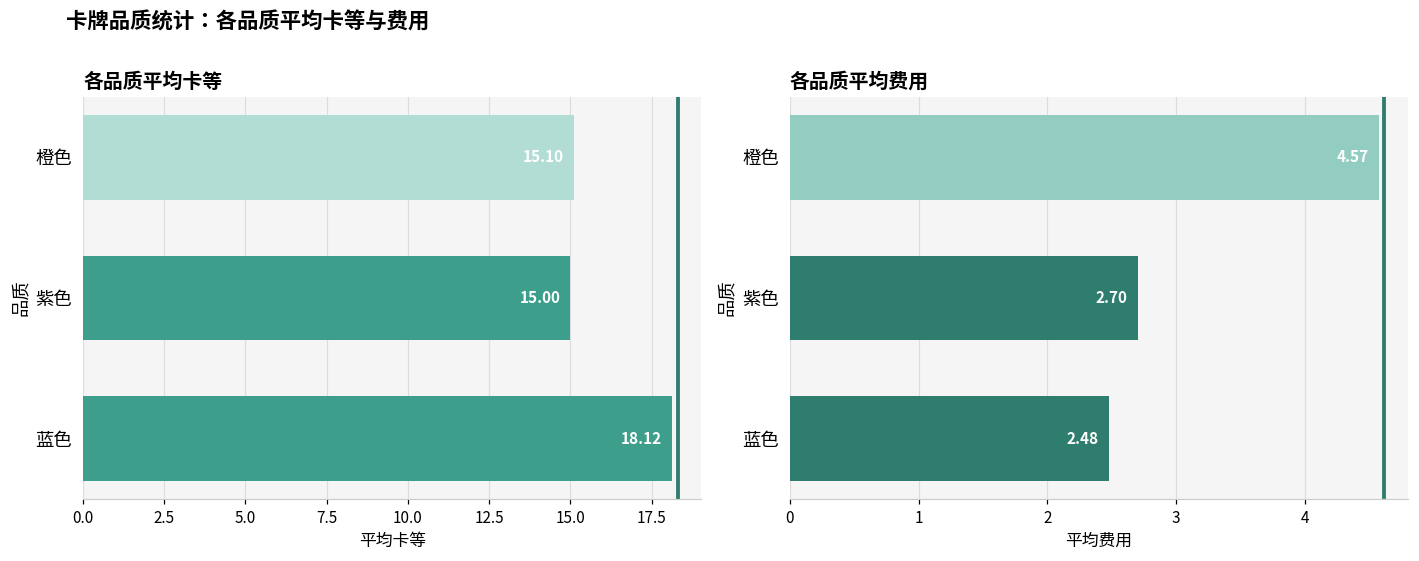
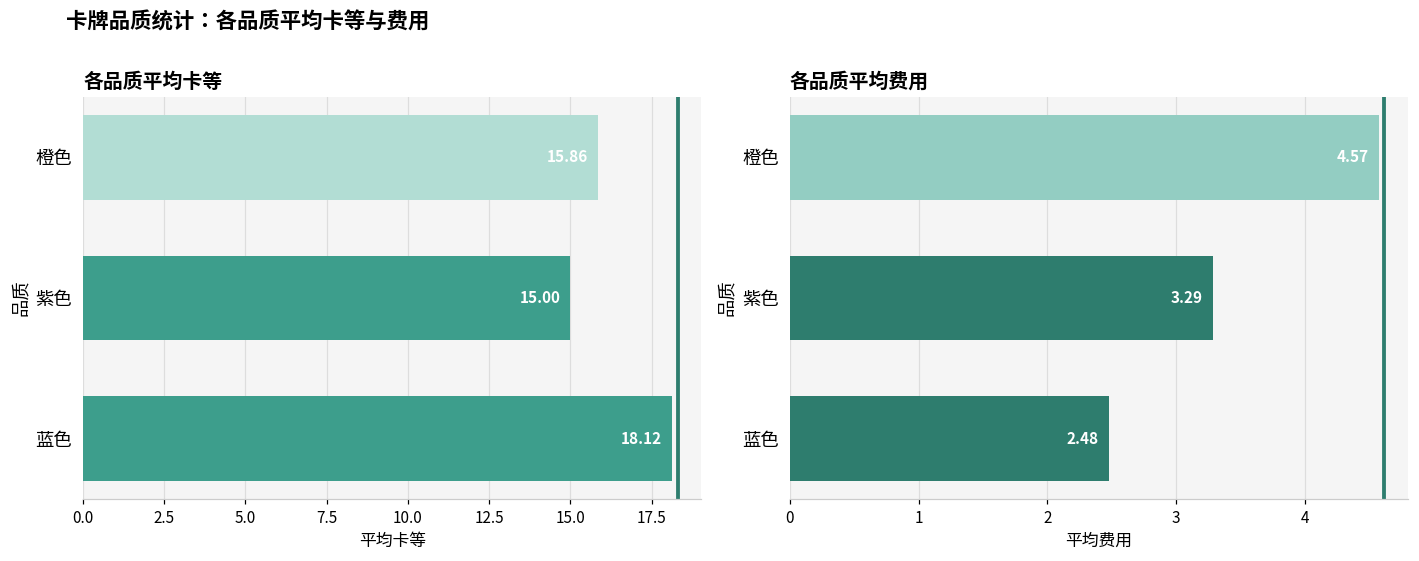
各品质平均卡等, 橙色: 15.10 -> 15.86
各品质平均费用, 紫色: 2.70 -> 3.29
